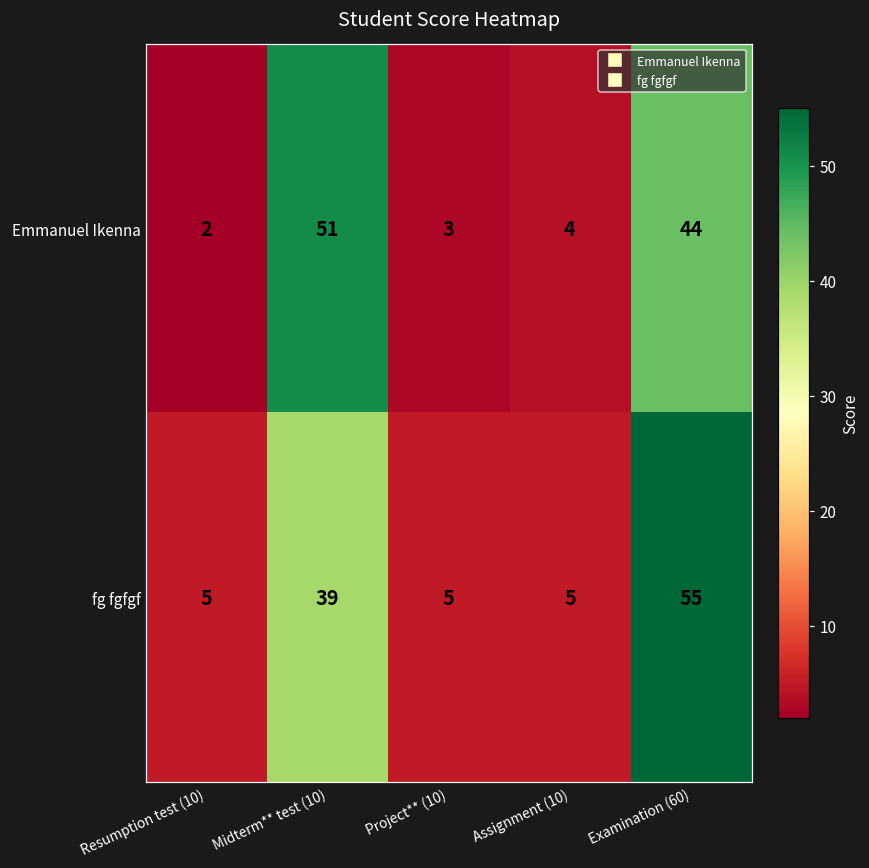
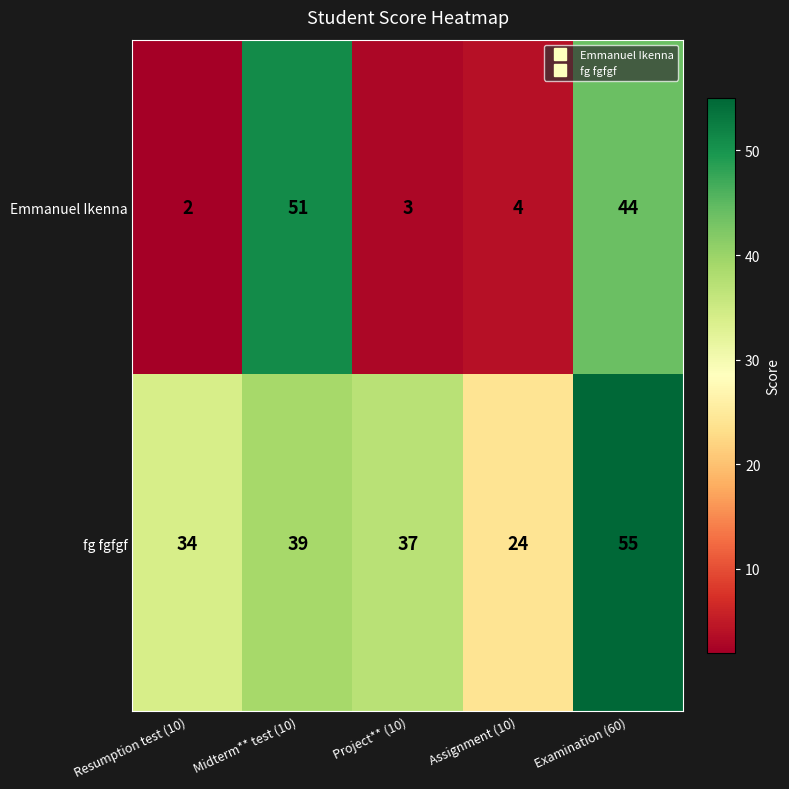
fg fgfgf, Resumption test (10): 5 -> 34
fg fgfgf, Project** (10): 5 -> 37
fg fgfgf, Assignment (10): 5 -> 24
